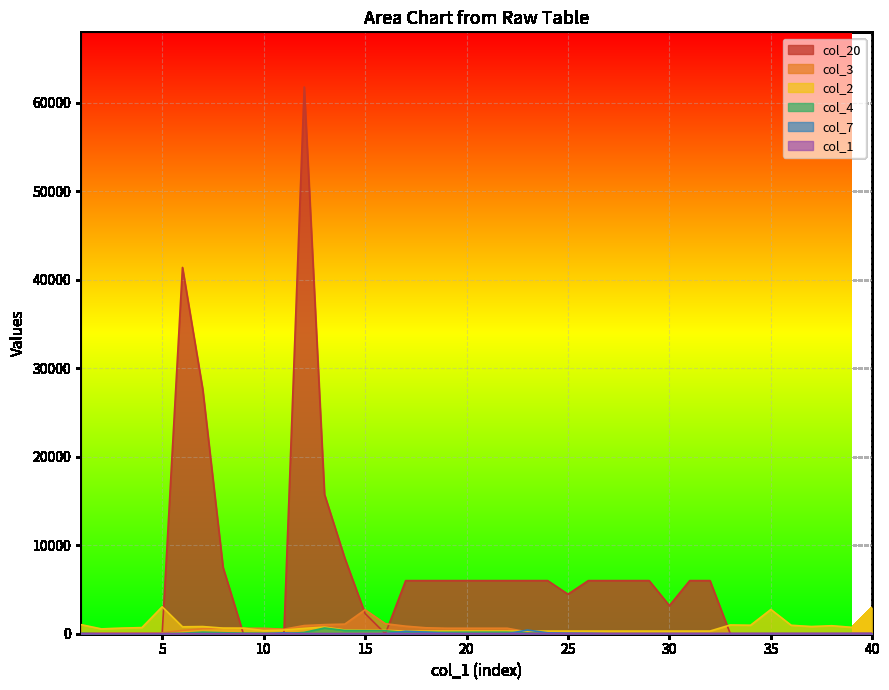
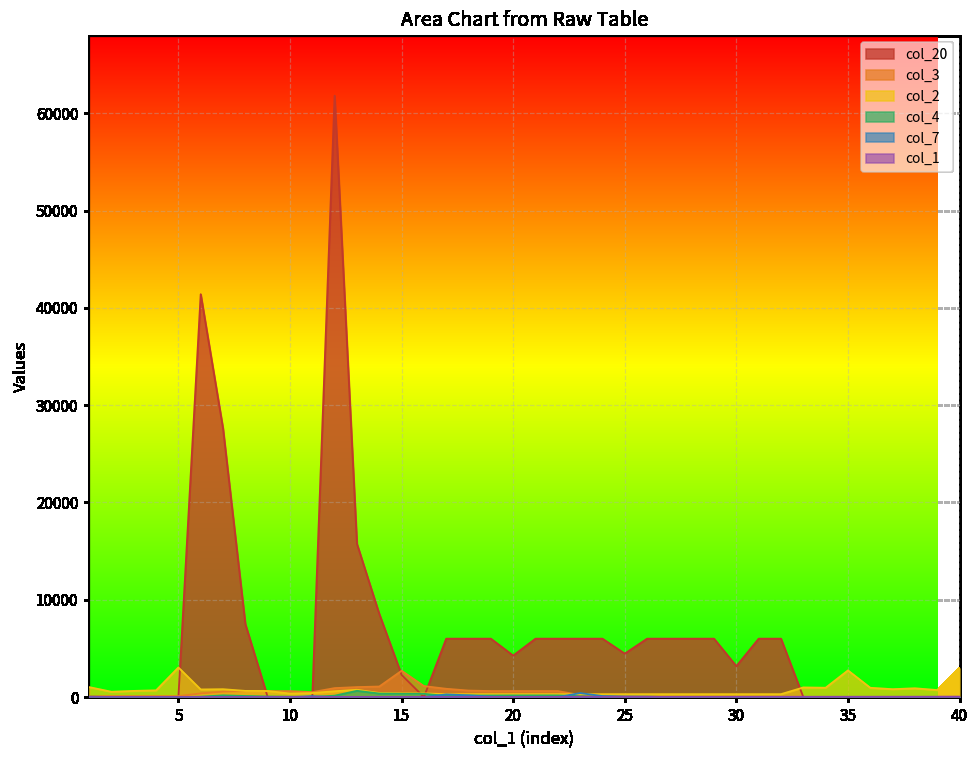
col_20, 20: 6000 -> 4000
